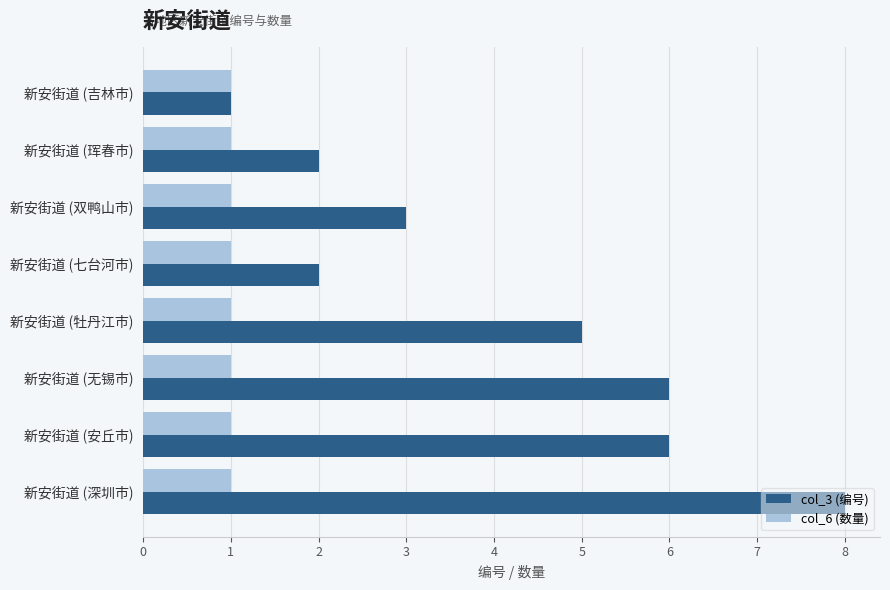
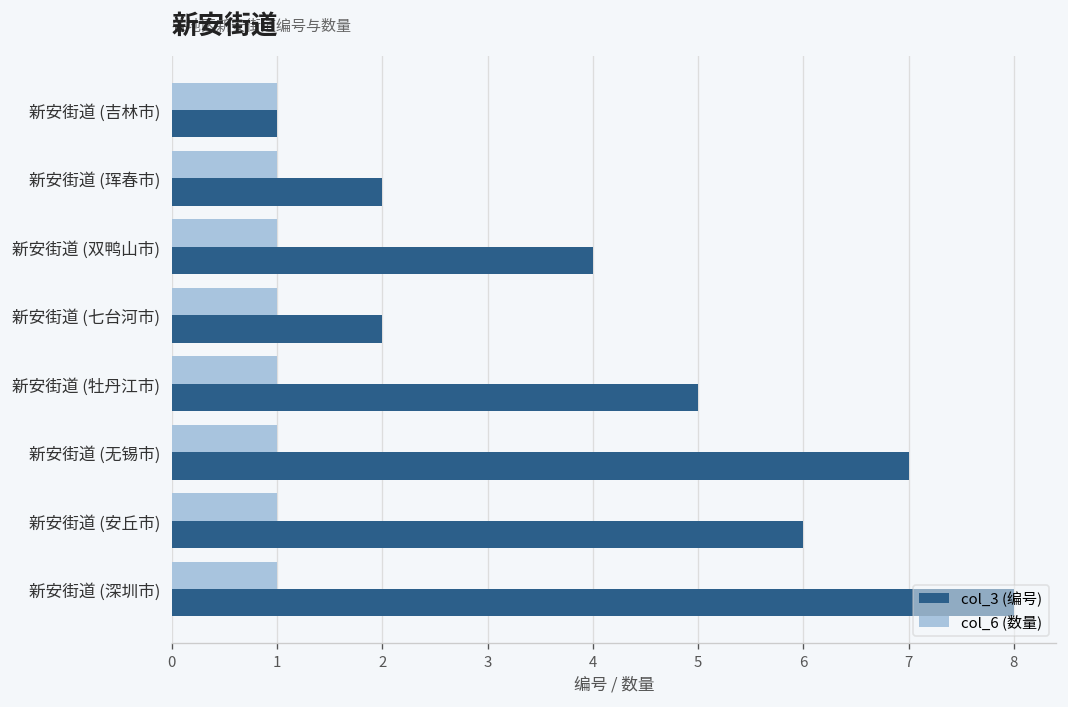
col_3 (编号), 新安街道 (双鸭山市): 3 -> 4
col_3 (编号), 新安街道 (无锡市): 6 -> 7
